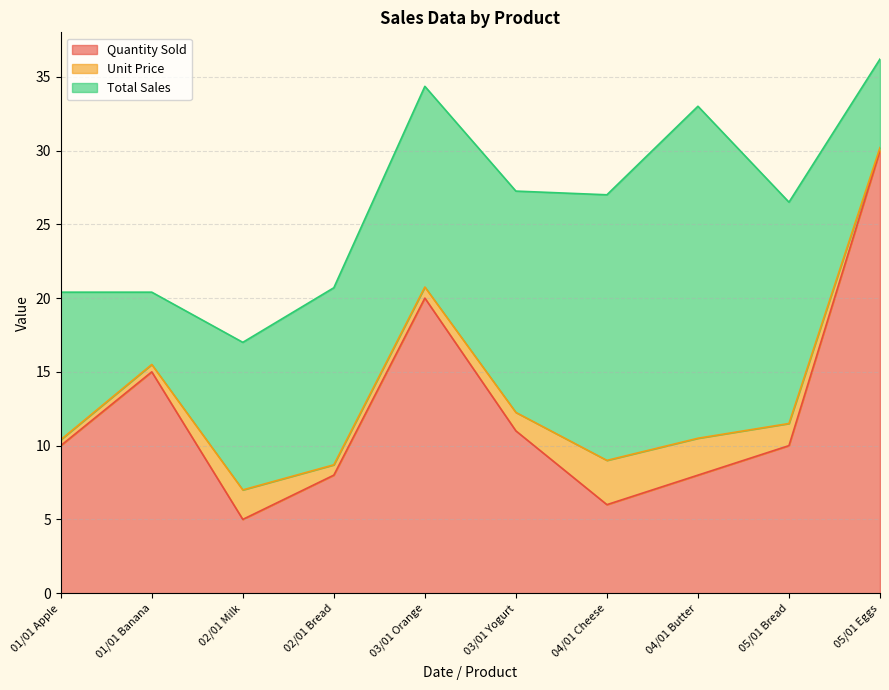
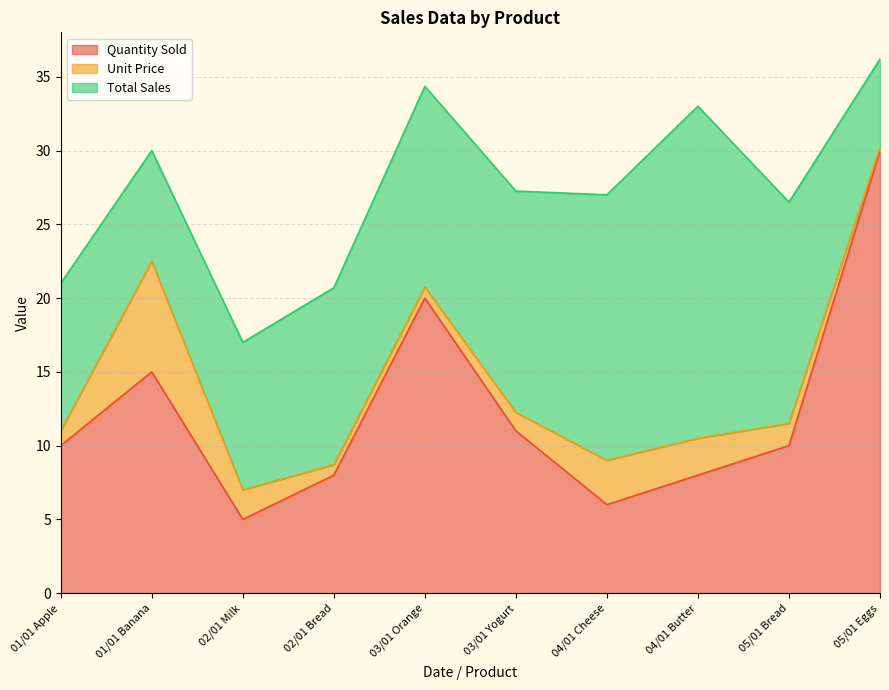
Unit Price, 01/01 Apple: 0.4 -> 1.0
Unit Price, 01/01 Banana: 0.5 -> 7.5
Total Sales, 01/01 Banana: 4.9 -> 7.5
